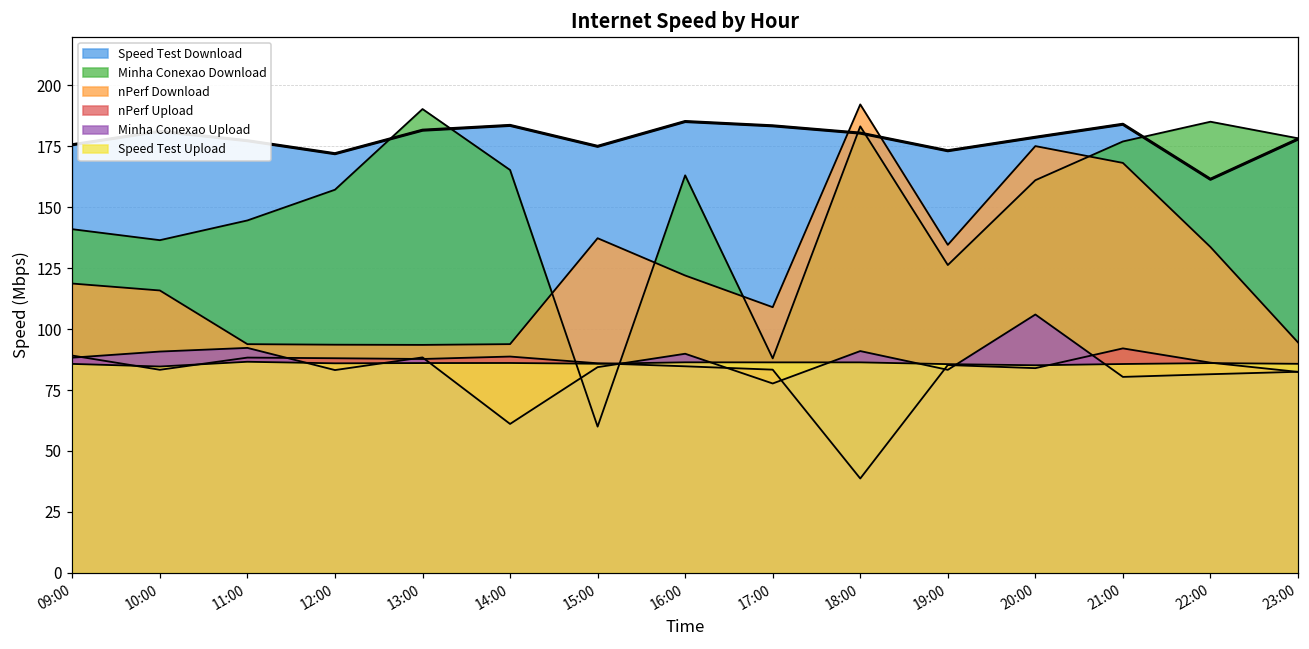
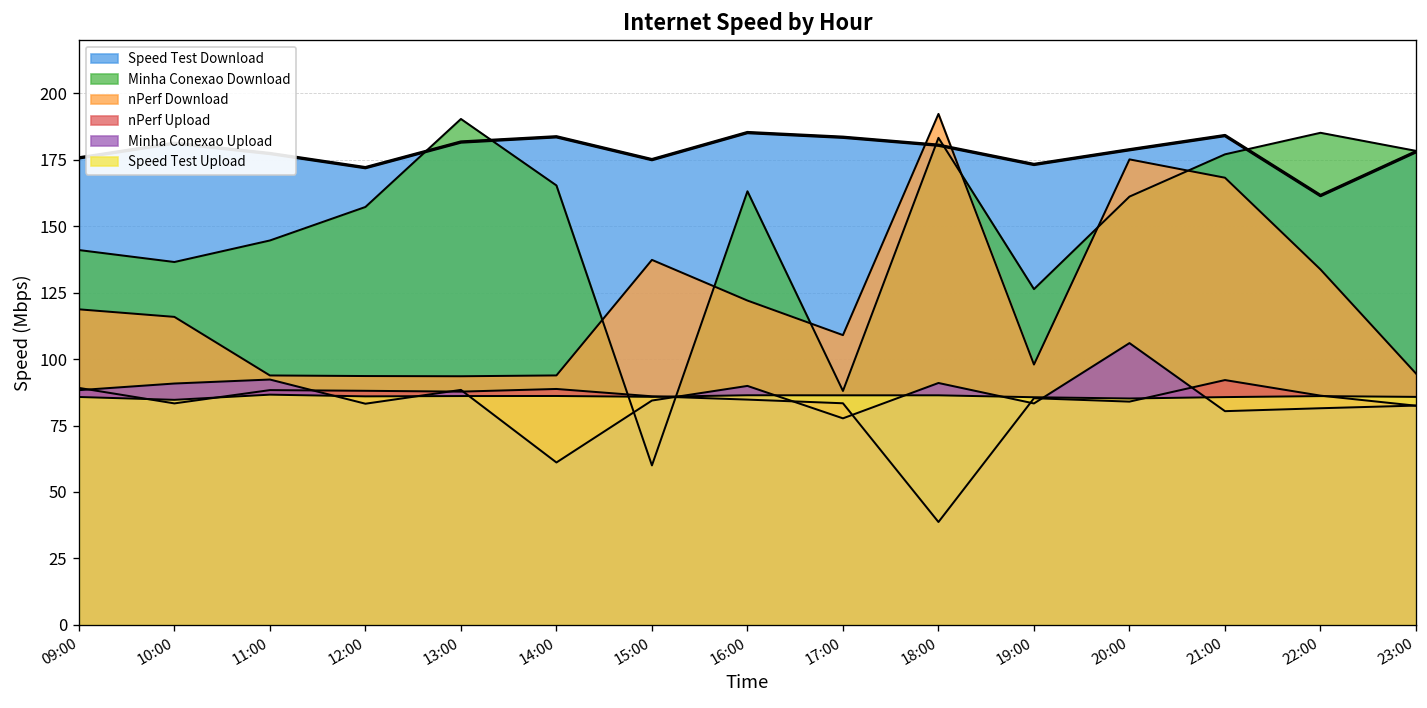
nPerf Download, 19:00: 135 -> 98
